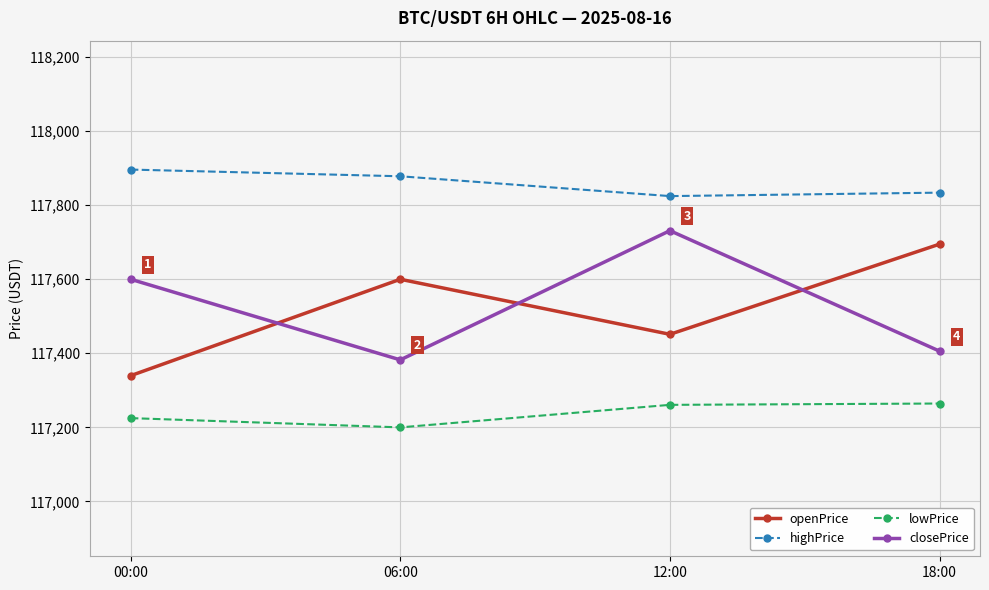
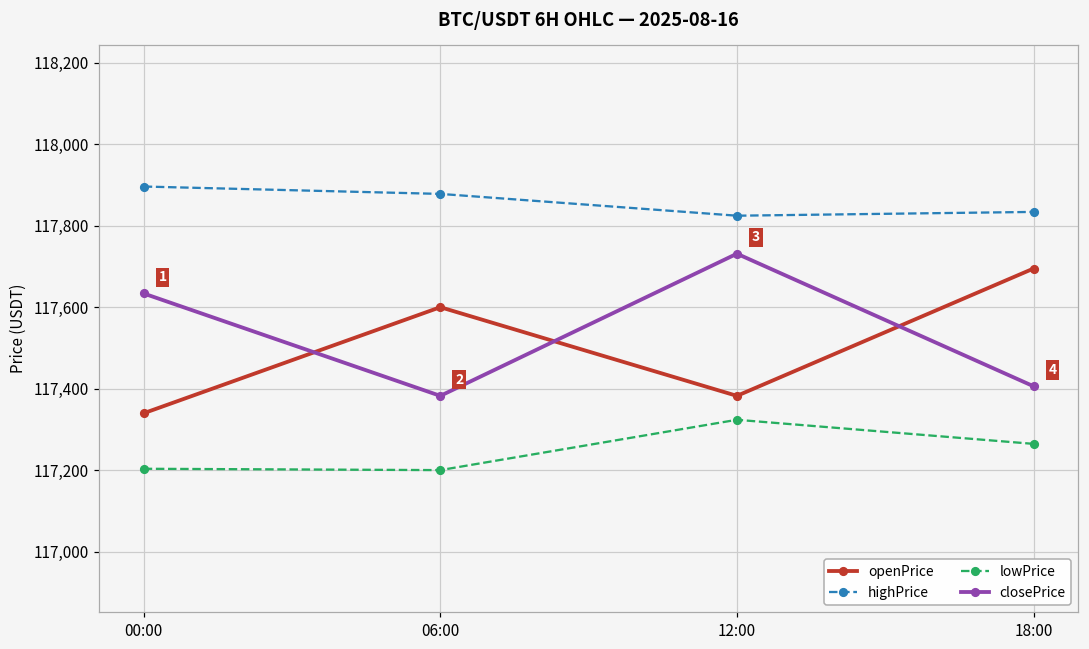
lowPrice, 00:00: 117,230 -> 117,200
closePrice, 00:00: 117,600 -> 117,630
openPrice, 12:00: 117,450 -> 117,380
lowPrice, 12:00: 117,260 -> 117,320
